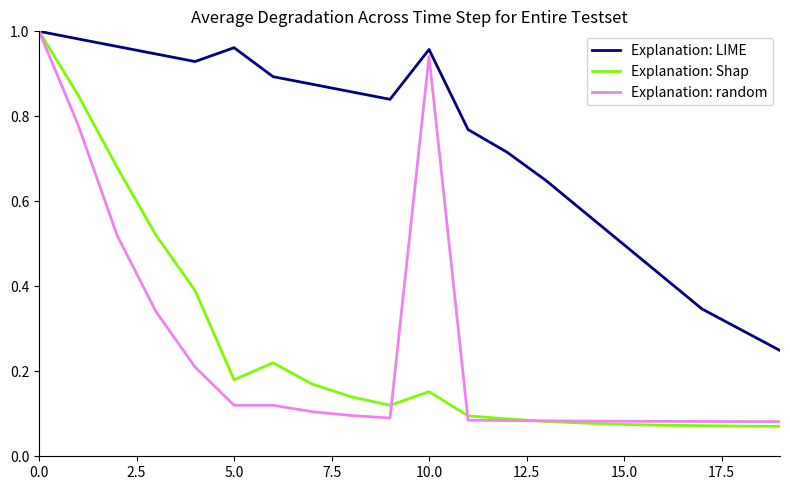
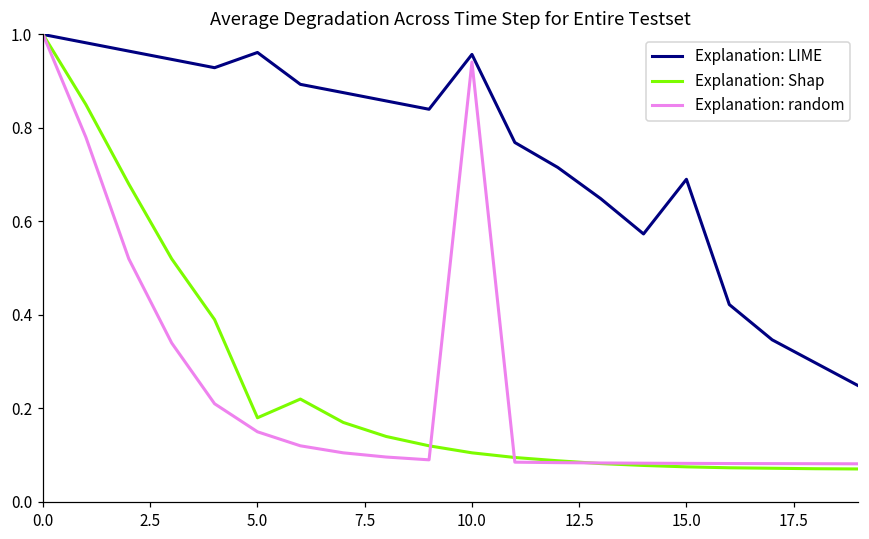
Explanation: random, 5.0: 0.12 -> 0.15
Explanation: Shap, 10.0: 0.15 -> 0.11
Explanation: LIME, 15.0: 0.50 -> 0.69
